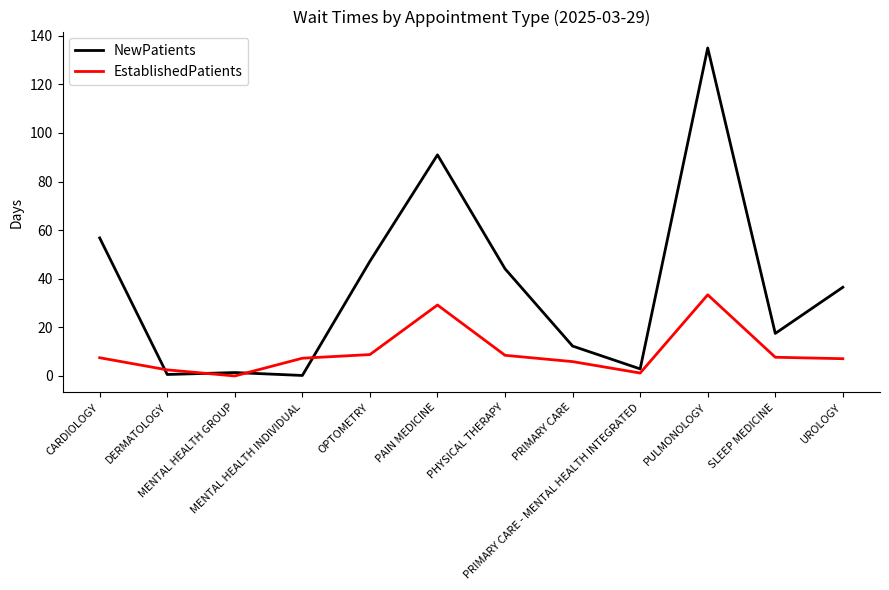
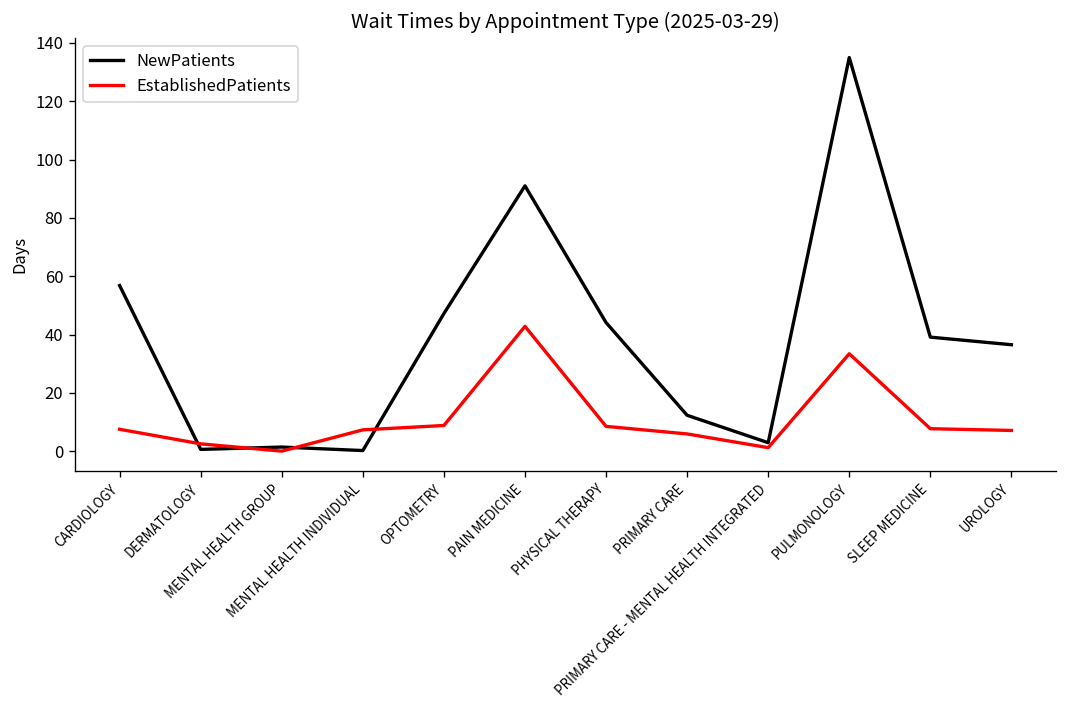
EstablishedPatients, PAIN MEDICINE: 29 -> 43
NewPatients, SLEEP MEDICINE: 18 -> 39
